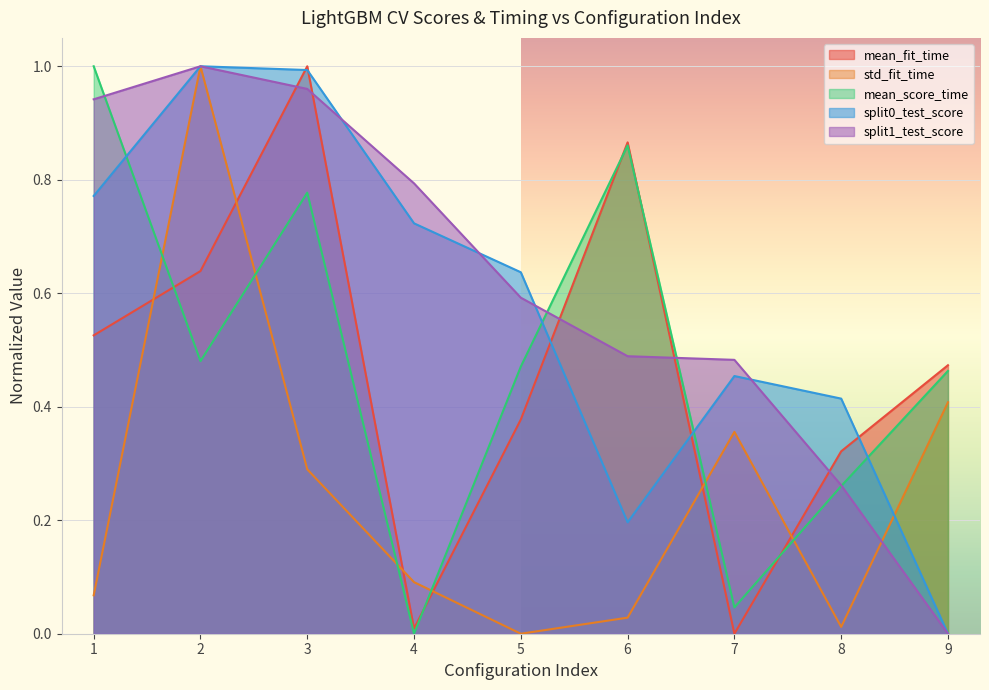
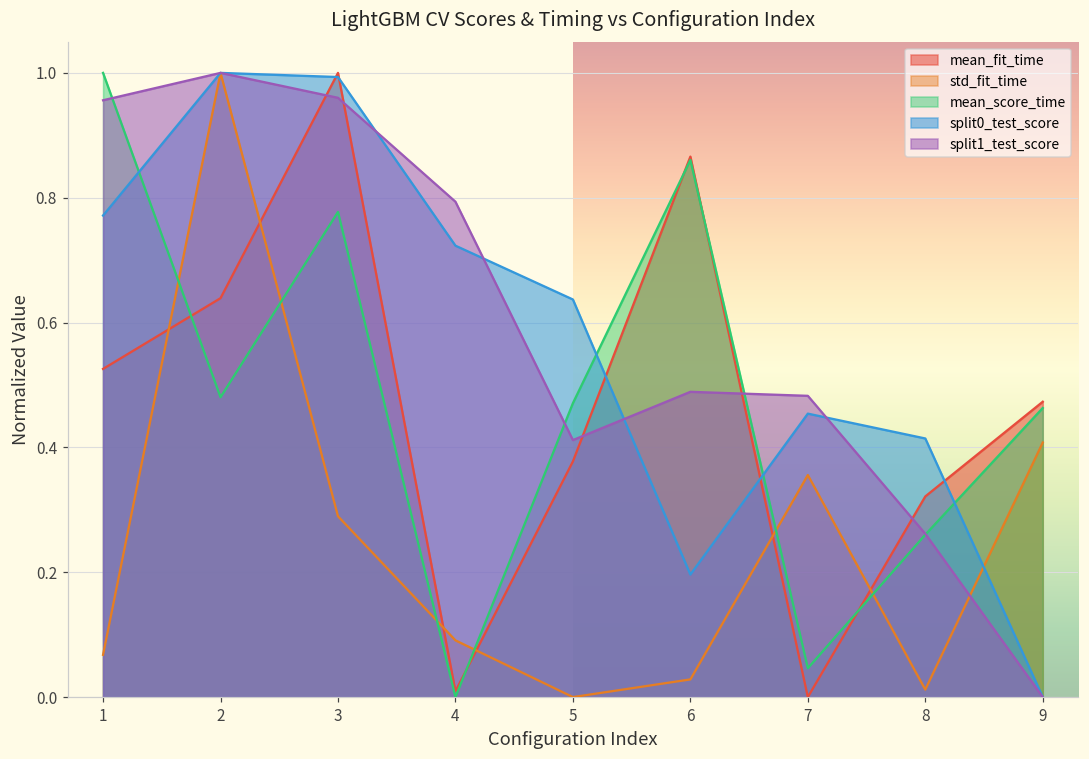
split1_test_score, 1: 0.94 -> 0.96
split1_test_score, 5: 0.59 -> 0.41
